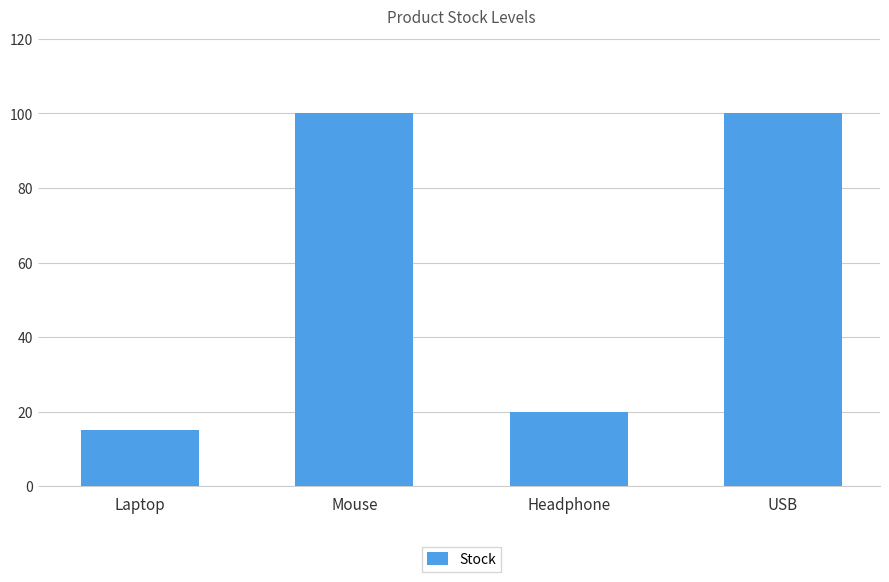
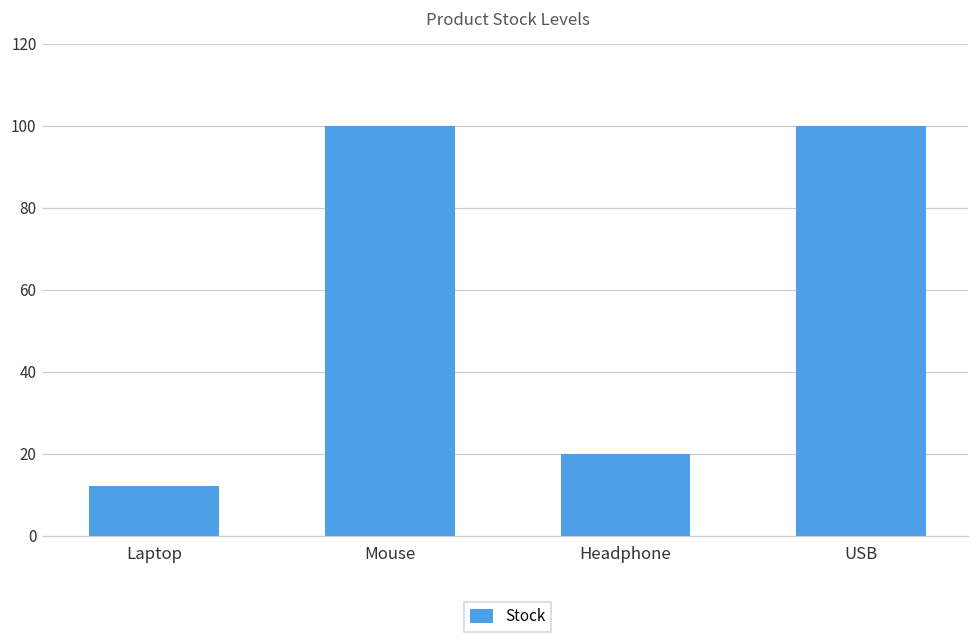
Laptop: 15 -> 12
